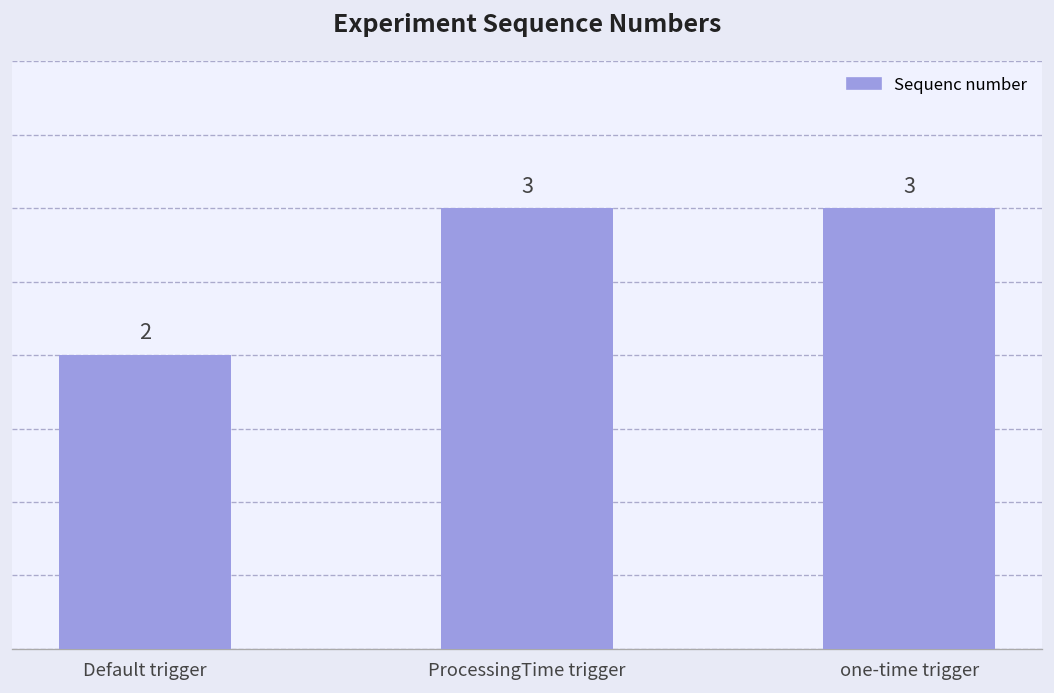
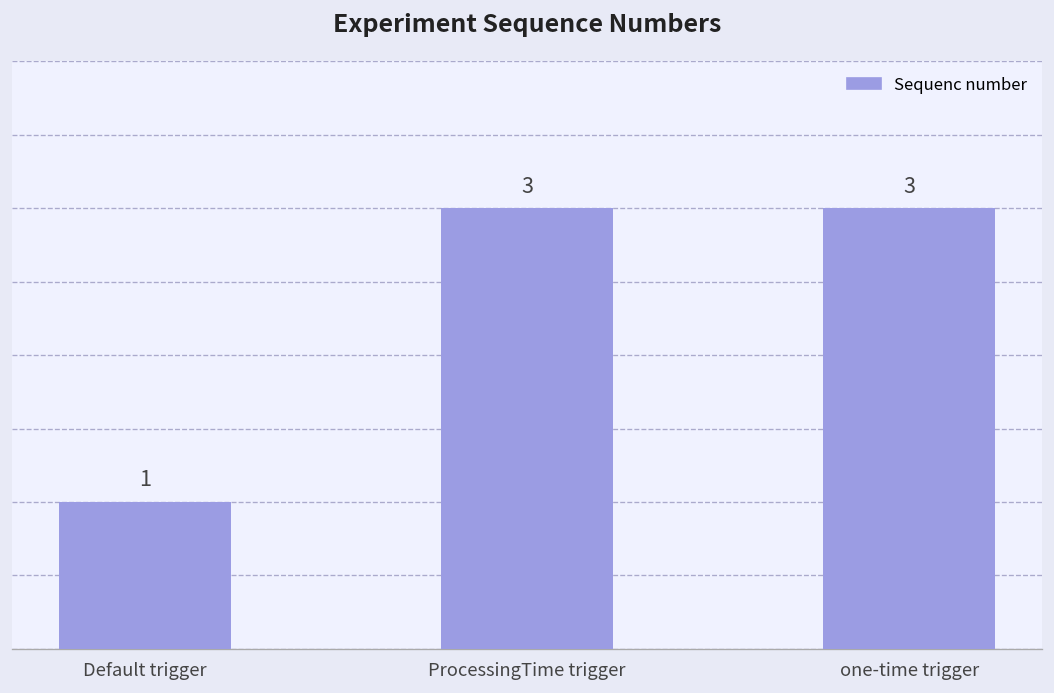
Default trigger: 2 -> 1
